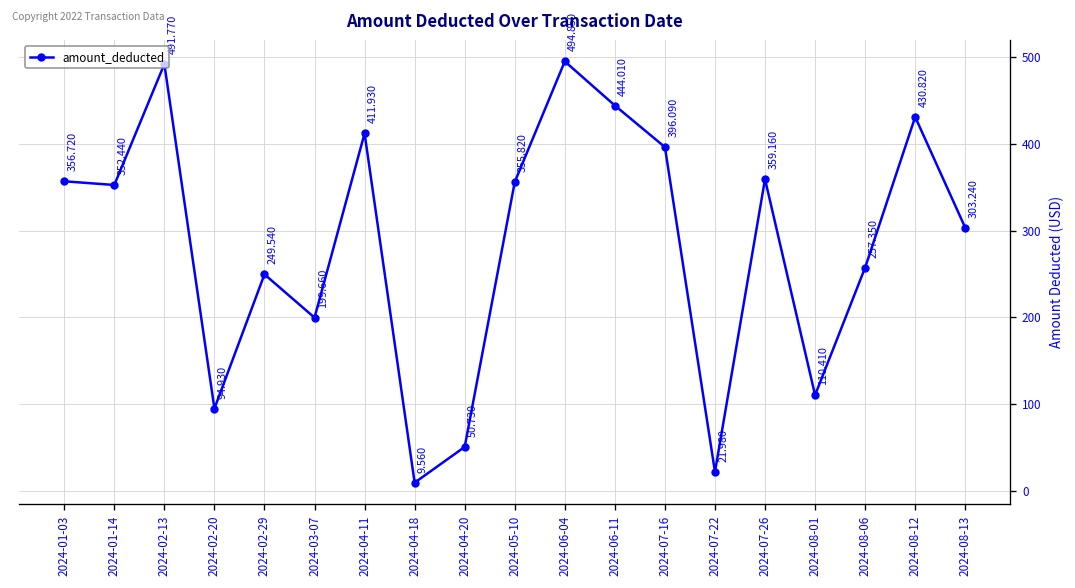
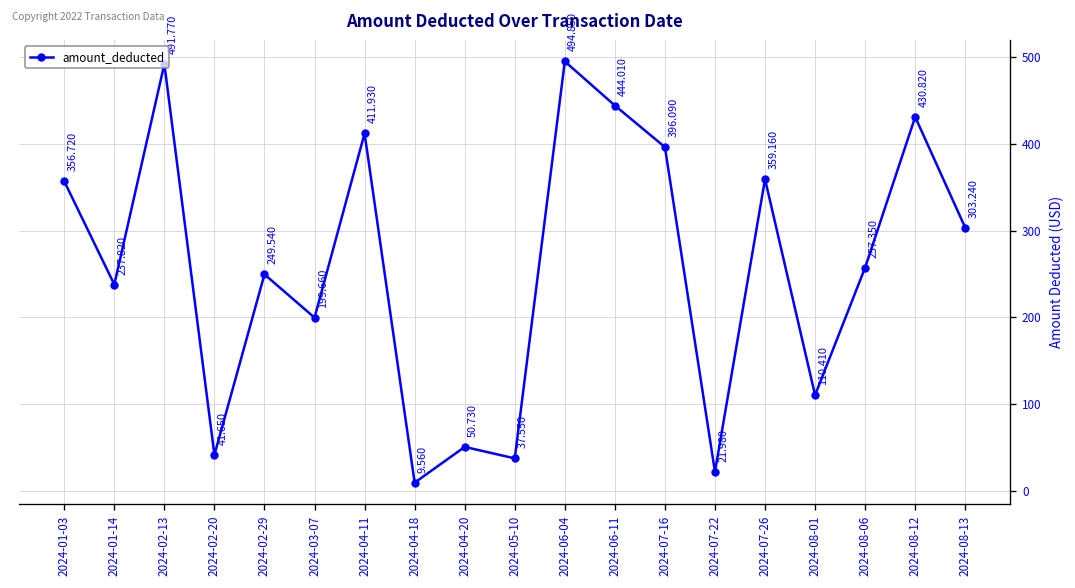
2024-01-14: 352.440 -> 237.820
2024-02-20: 94.930 -> 41.650
2024-05-10: 355.820 -> 37.550
